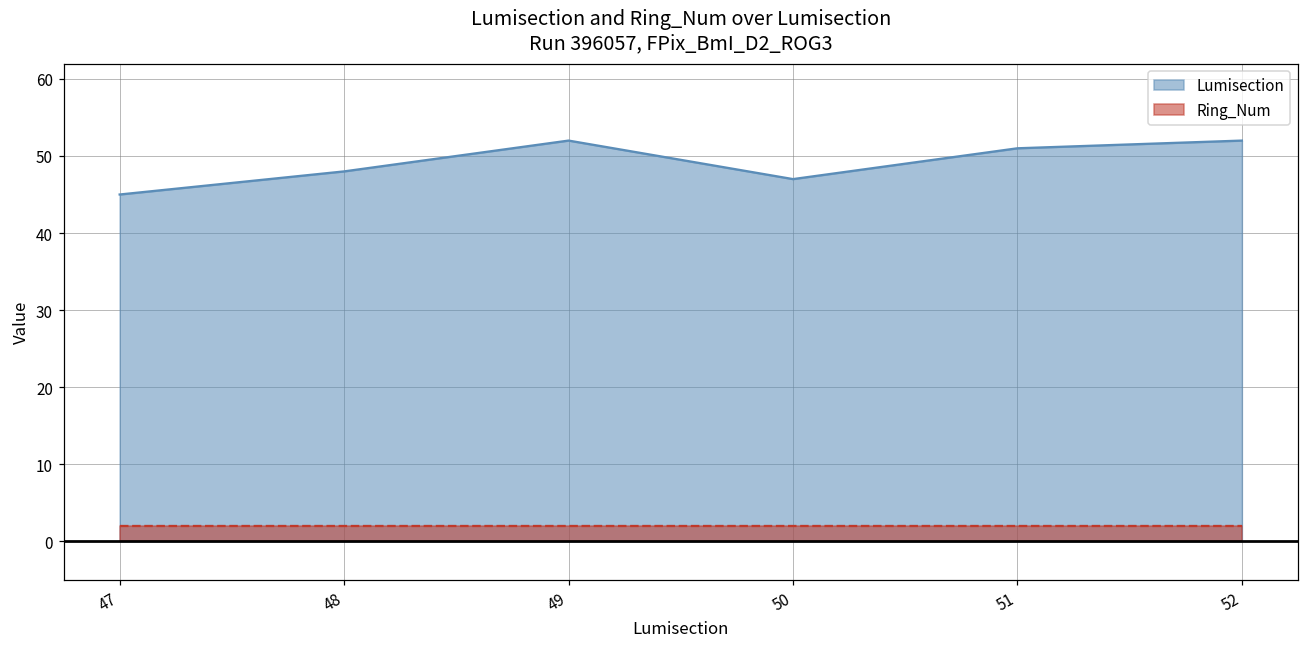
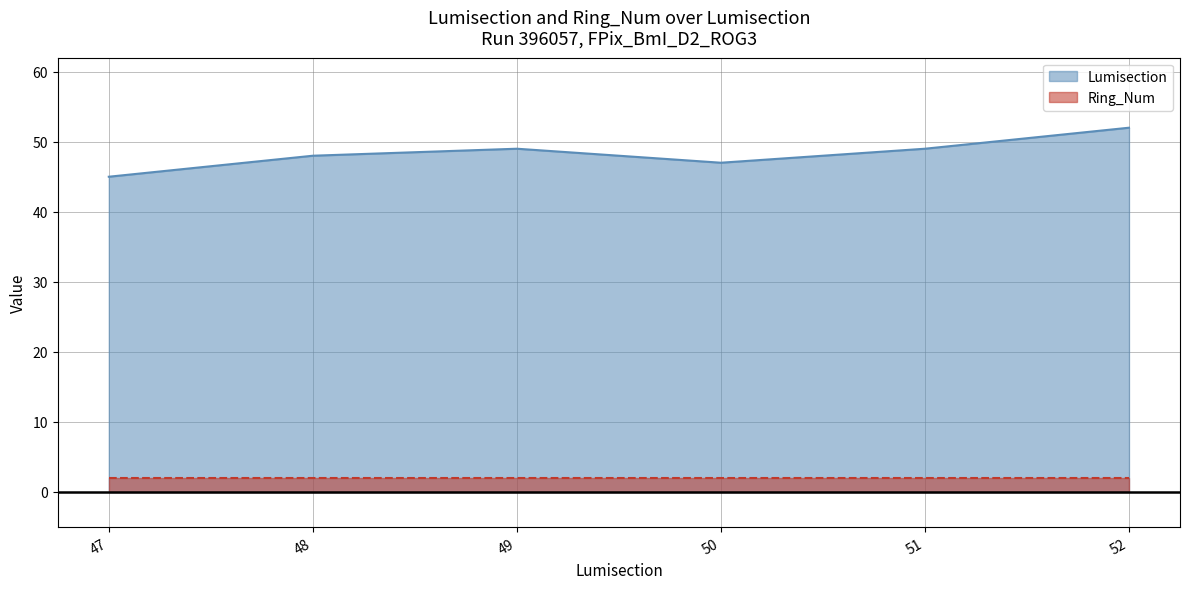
Lumisection, 49: 52 -> 49
Lumisection, 51: 51 -> 49
